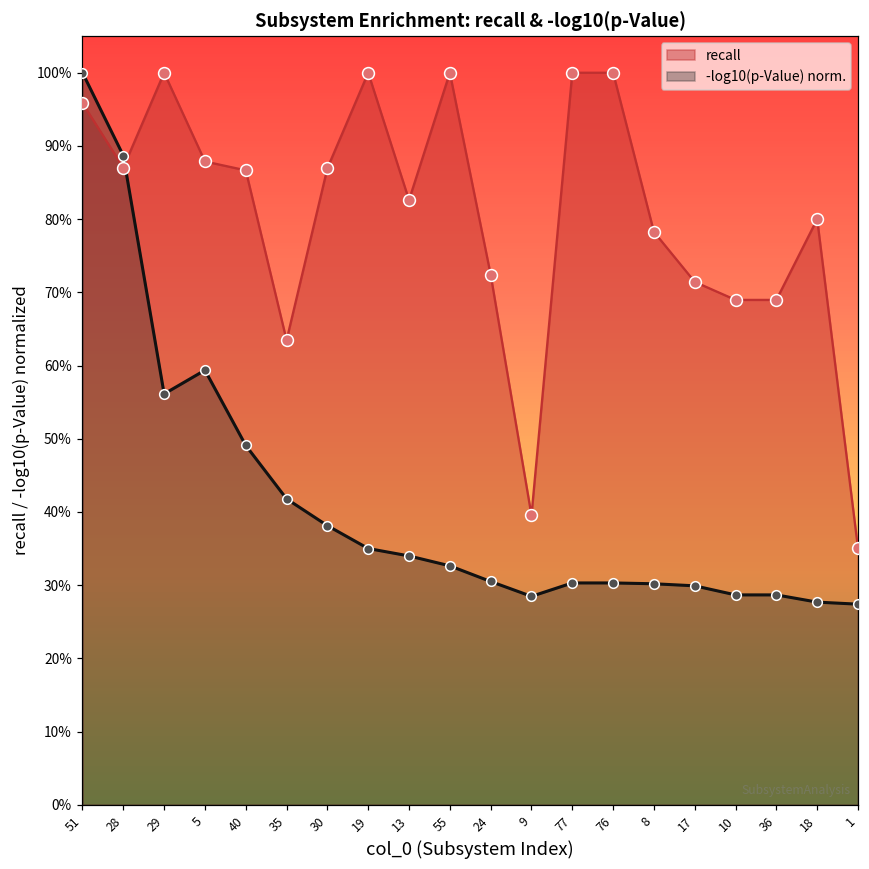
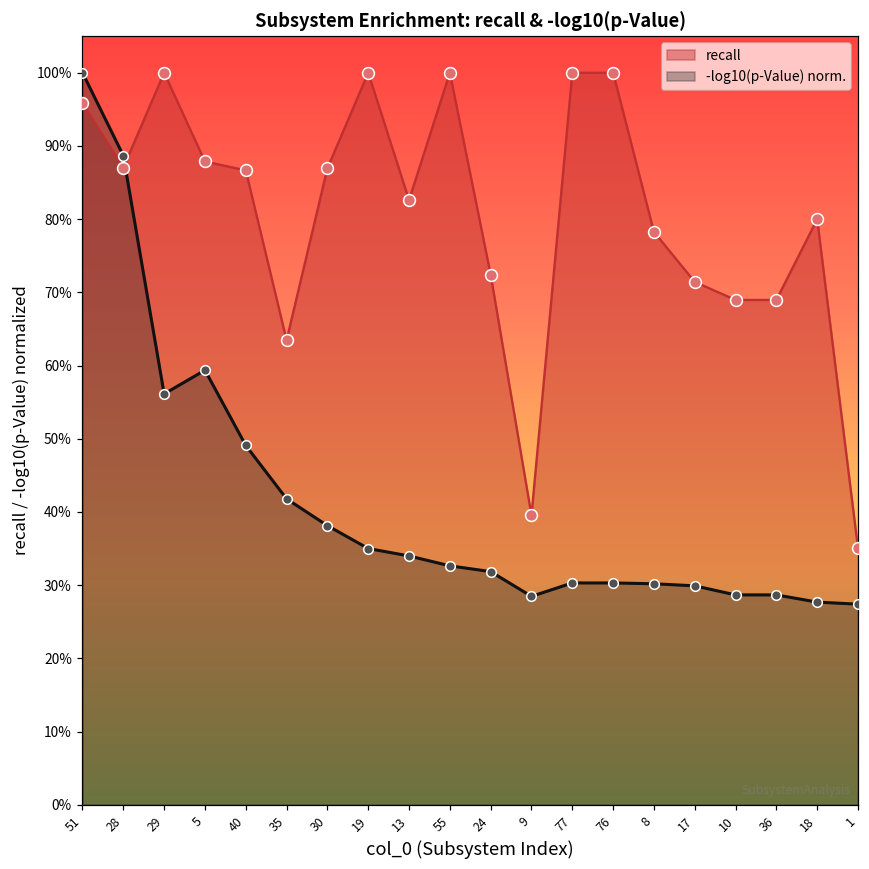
-log10(p-Value) norm., 24: 30% -> 32%
